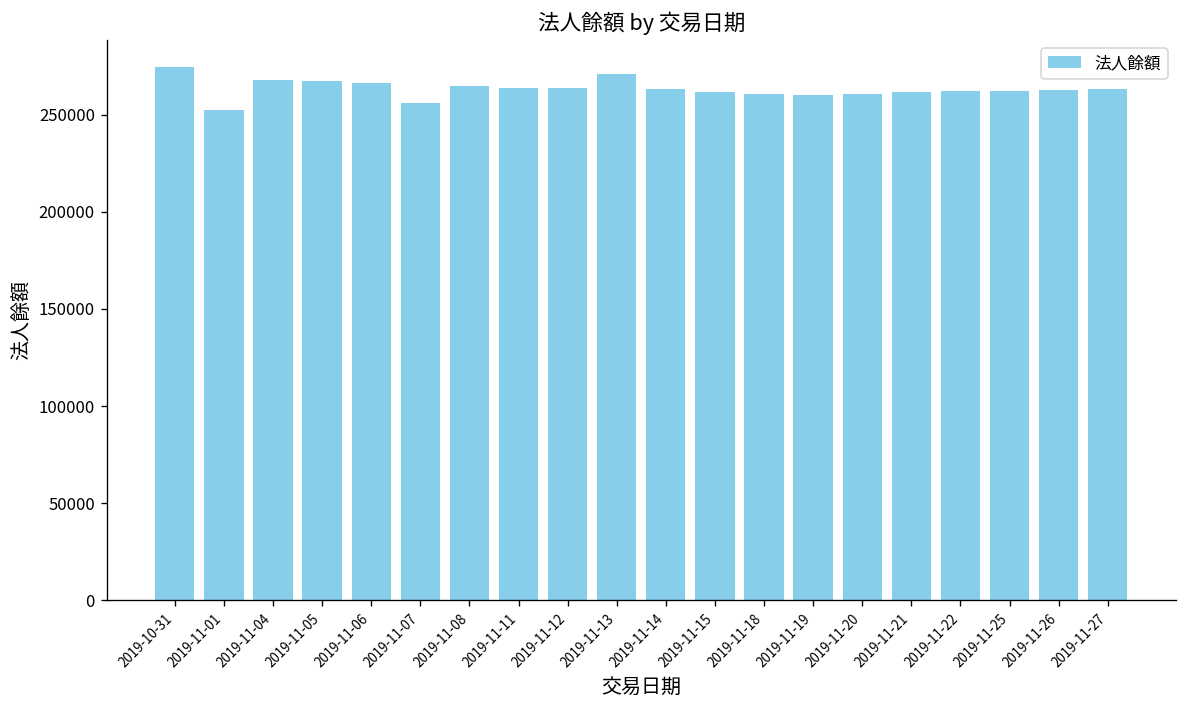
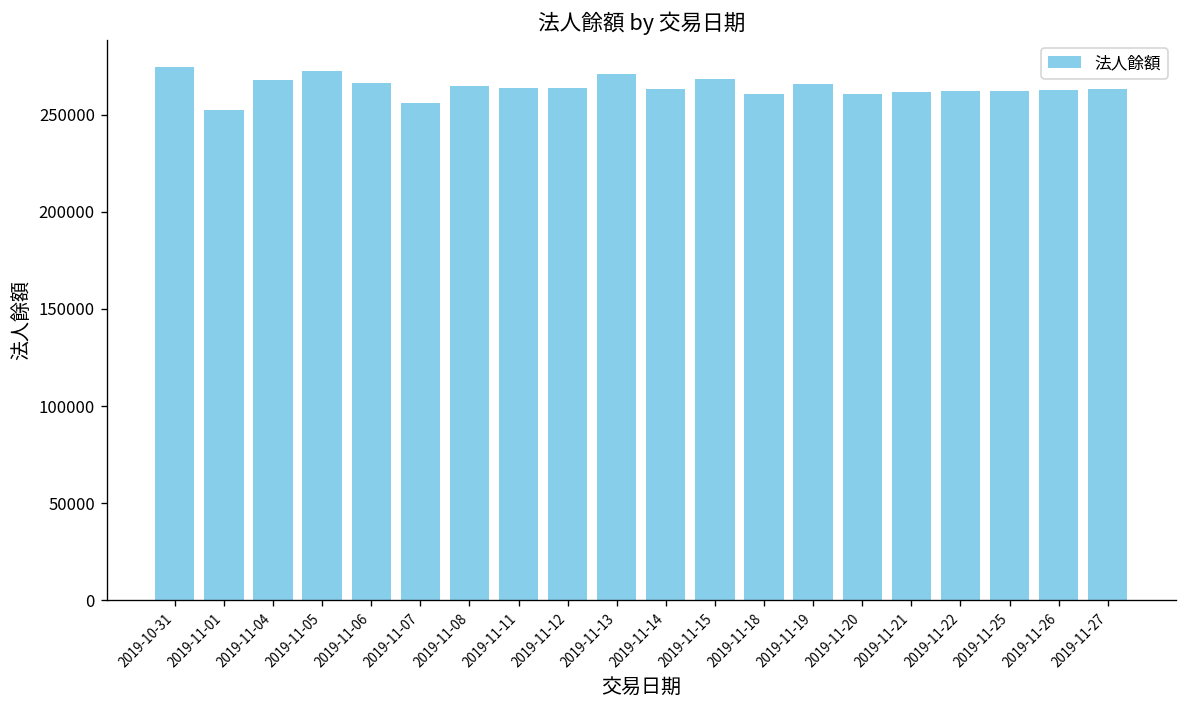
2019-11-05: 268000 -> 273000
2019-11-15: 262000 -> 268000
2019-11-19: 260000 -> 266000
